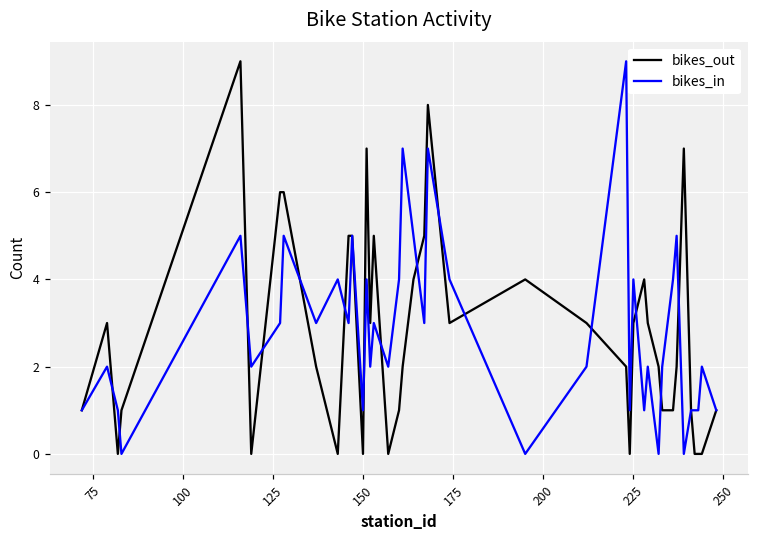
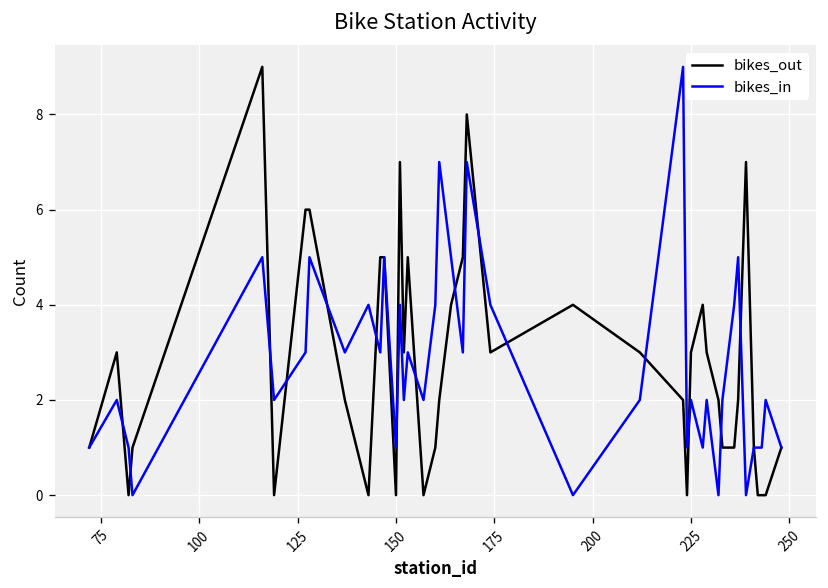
bikes_in, 225: 4 -> 2
